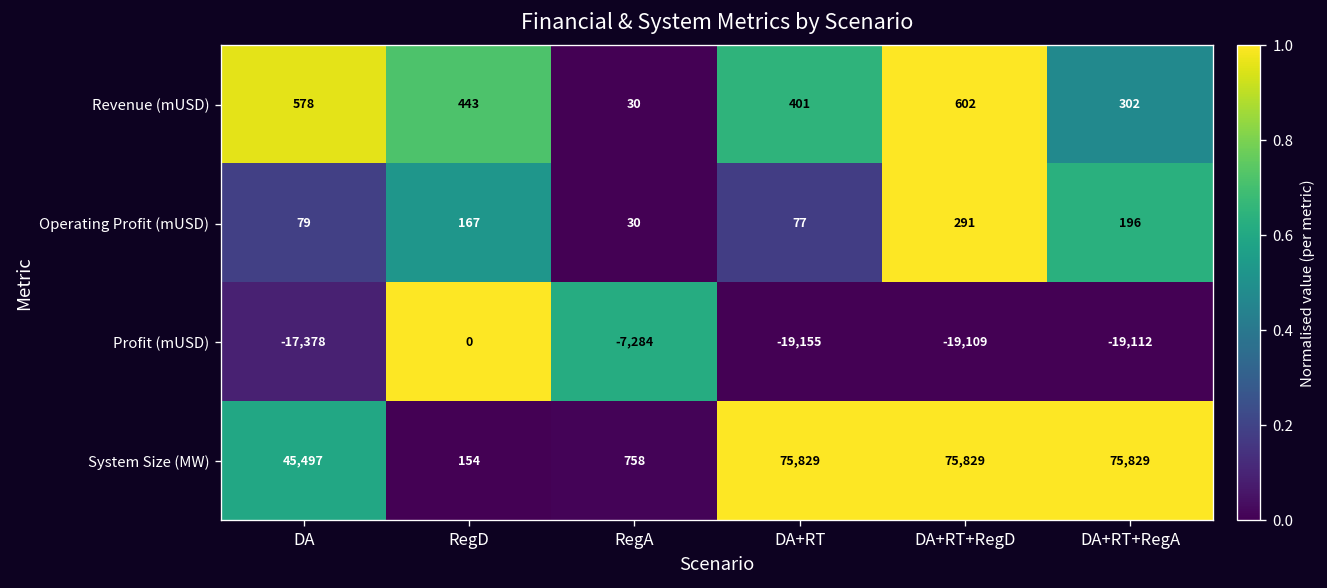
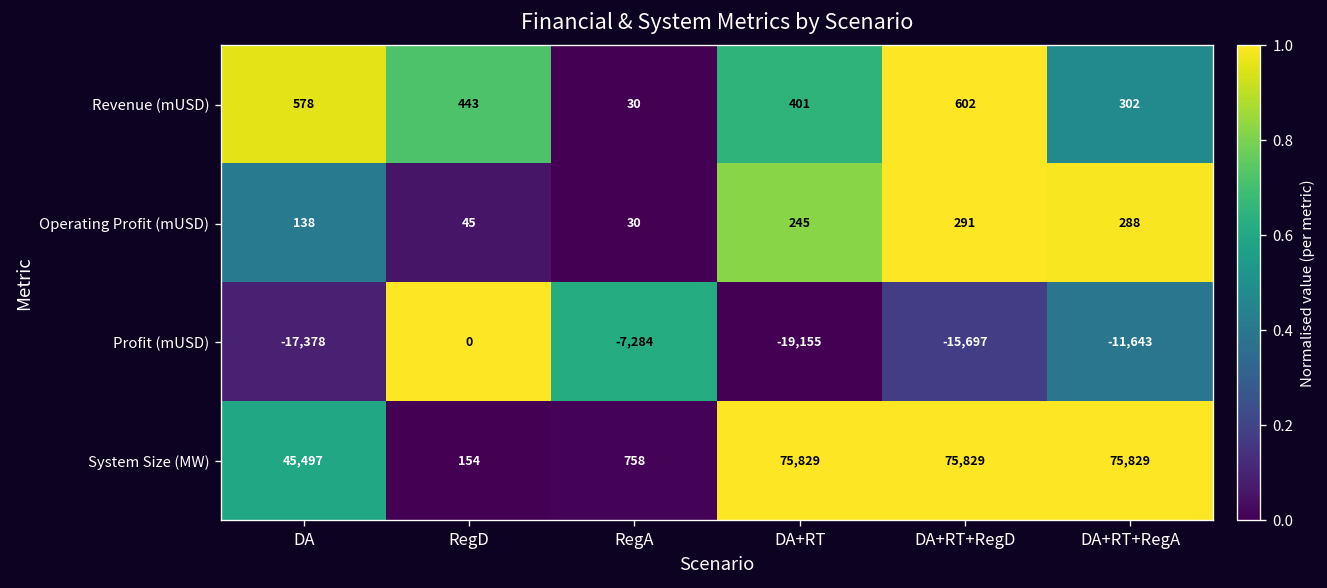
Operating Profit (mUSD), DA: 79 -> 138
Operating Profit (mUSD), RegD: 167 -> 45
Operating Profit (mUSD), DA+RT: 77 -> 245
Operating Profit (mUSD), DA+RT+RegA: 196 -> 288
Profit (mUSD), DA+RT+RegD: -19,109 -> -15,697
Profit (mUSD), DA+RT+RegA: -19,112 -> -11,643
